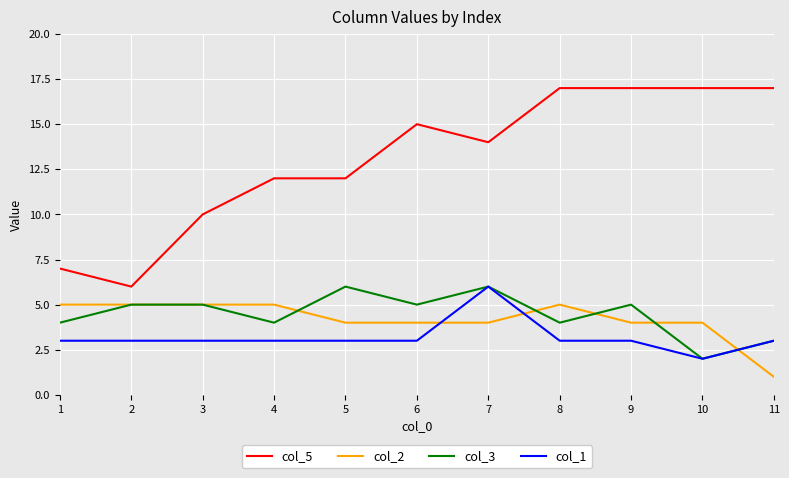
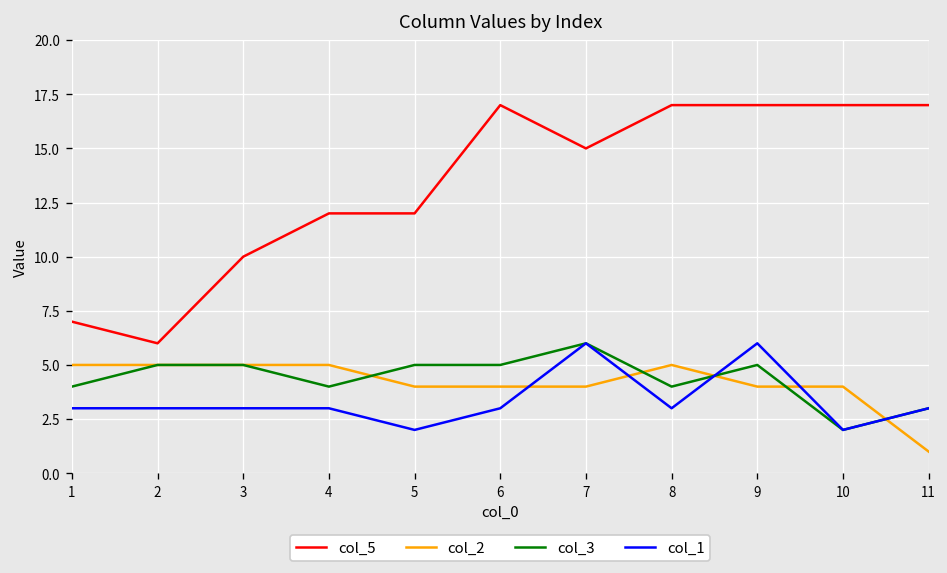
col_3, 5: 6 -> 5
col_1, 5: 3 -> 2
col_5, 6: 15 -> 17
col_5, 7: 14 -> 15
col_1, 9: 3 -> 6
